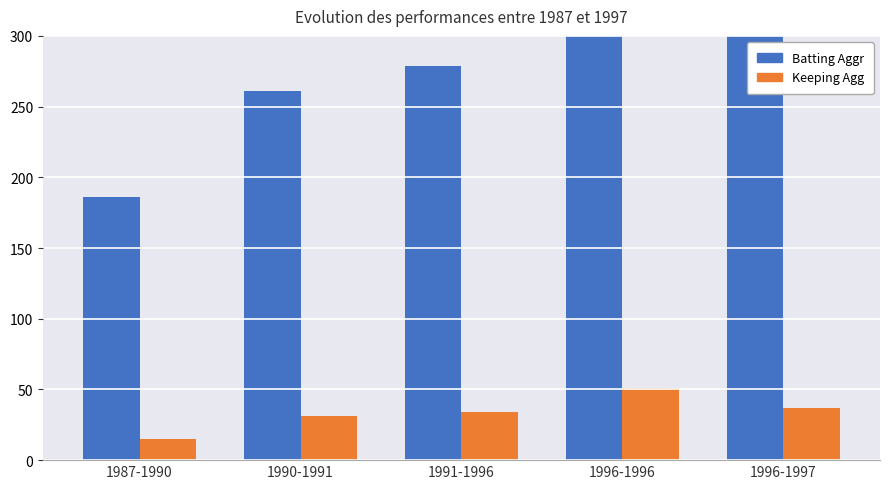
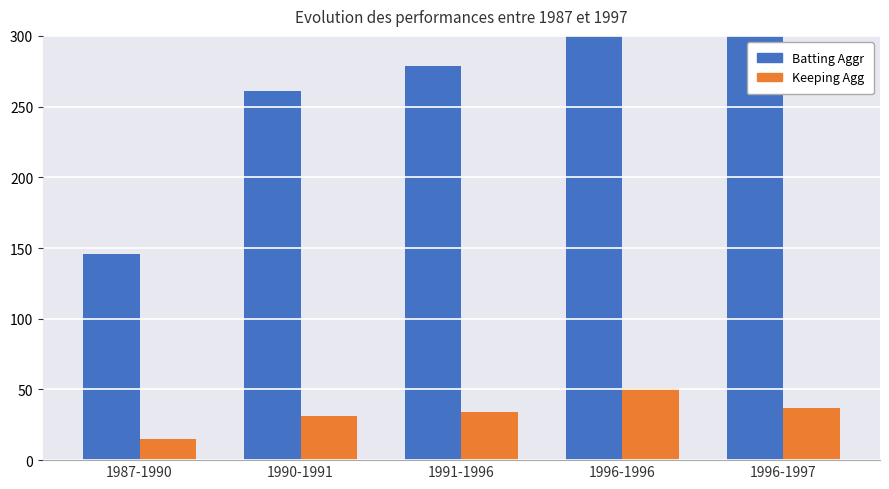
Batting Aggr, 1987-1990: 186 -> 146
